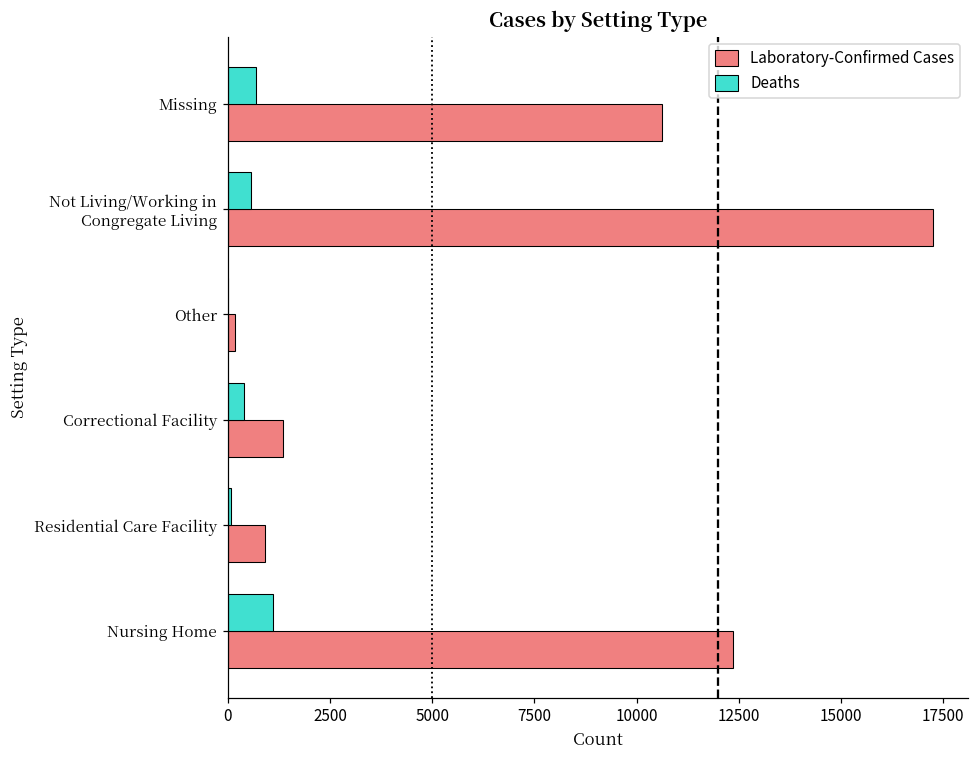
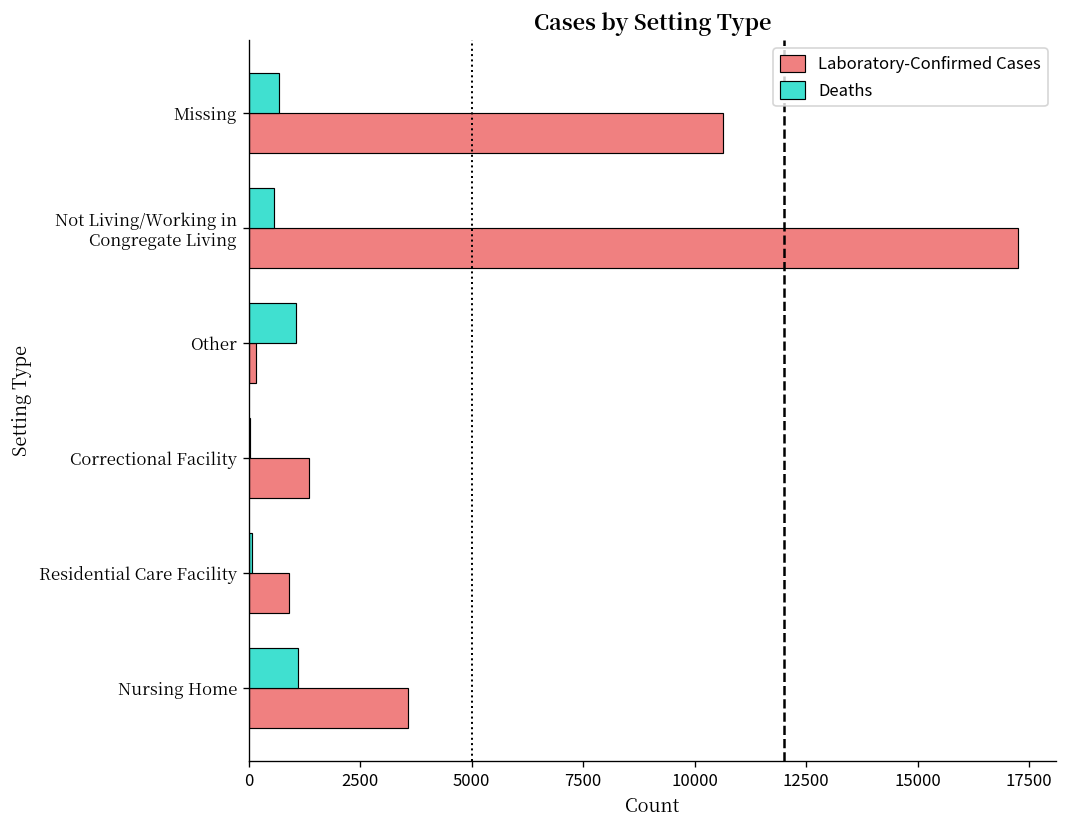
Deaths, Other: 0 -> 1100
Deaths, Correctional Facility: 400 -> 0
Laboratory-Confirmed Cases, Nursing Home: 12400 -> 3600
